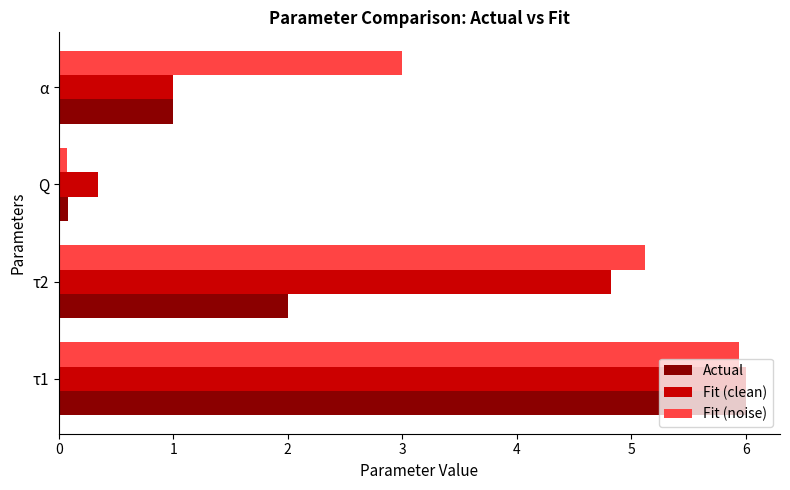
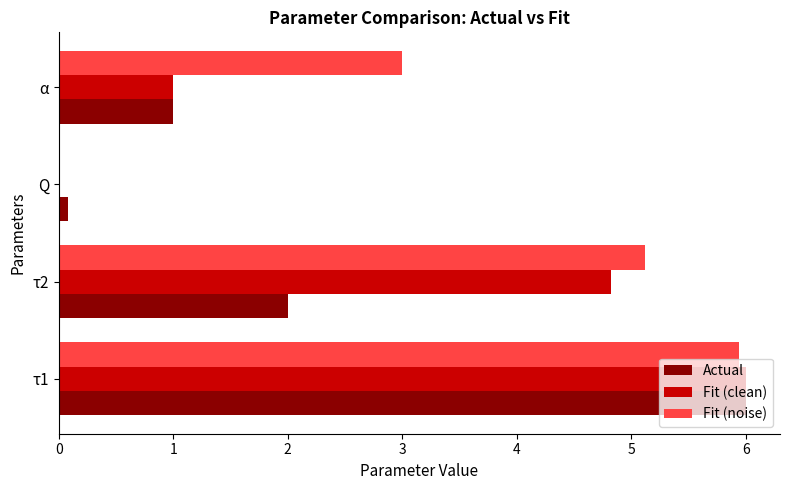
Fit (noise), Q: 0.08 -> 0.00
Fit (clean), Q: 0.34 -> 0.00
